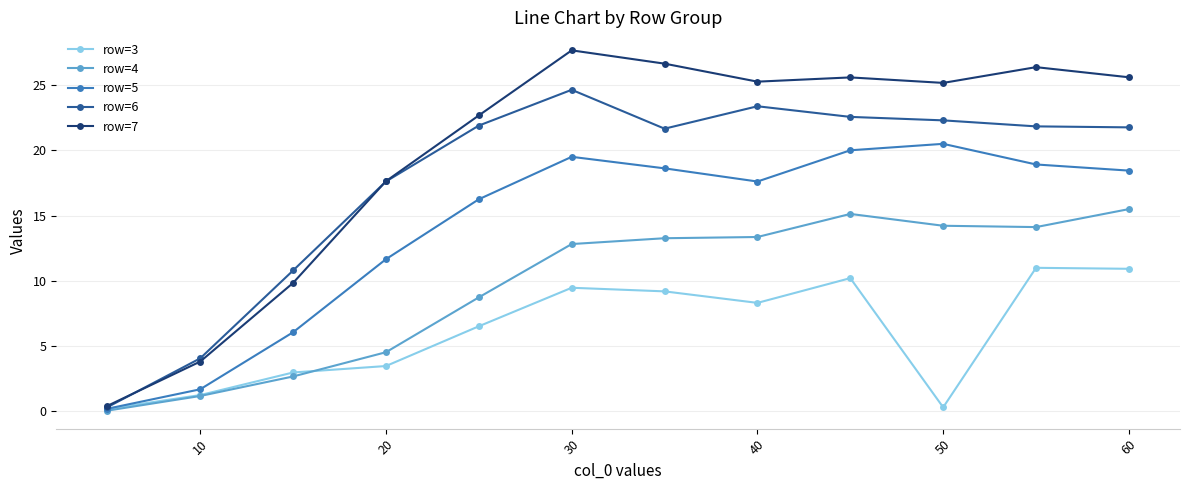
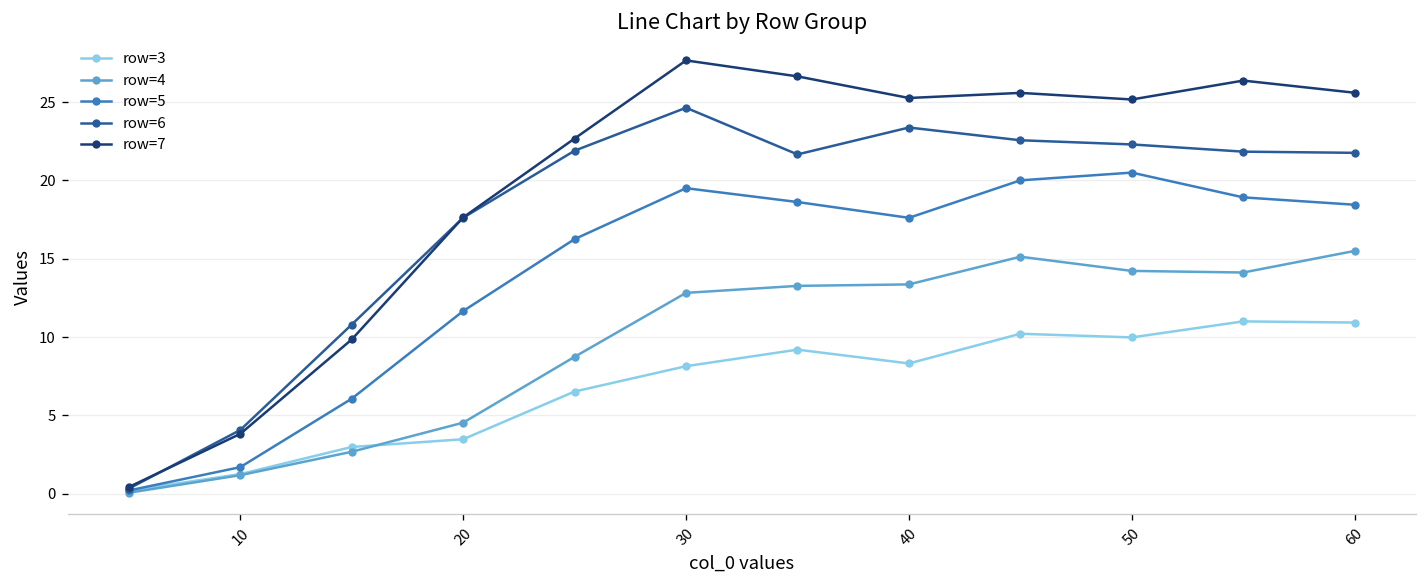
row=3, 30: 9.5 -> 8.1
row=3, 50: 0.3 -> 10.0
